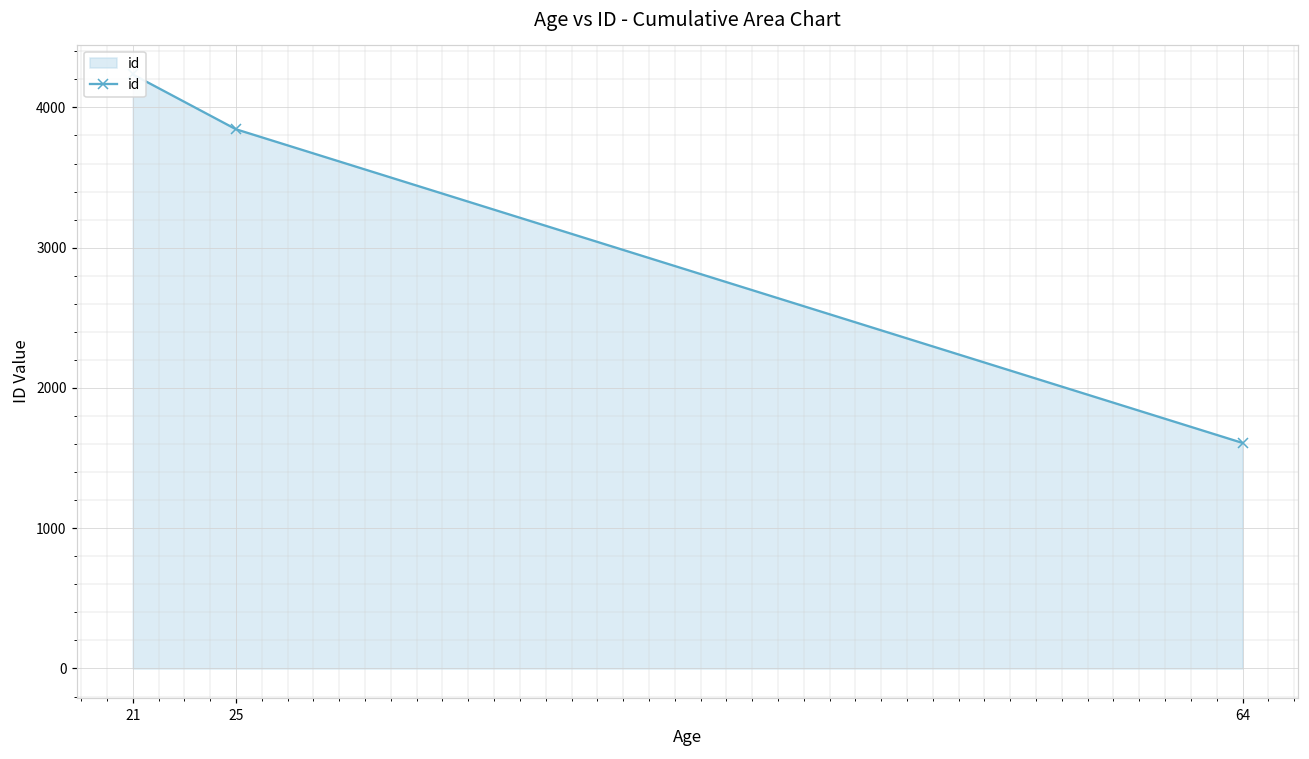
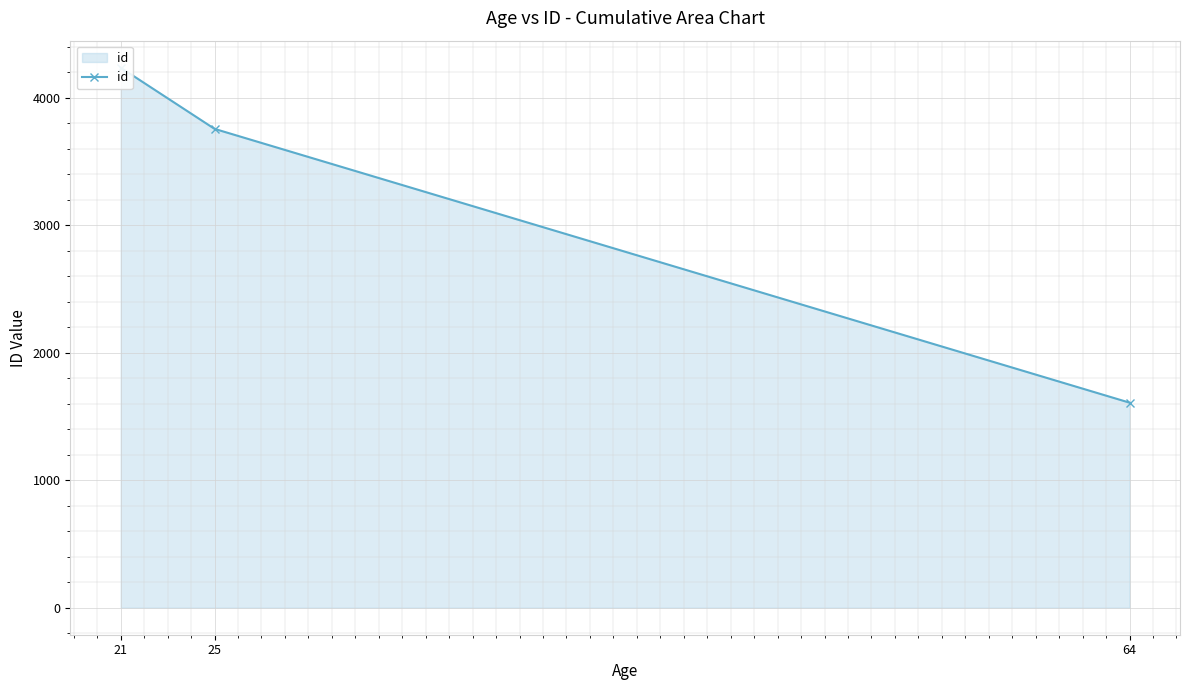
25: 3840 -> 3760
